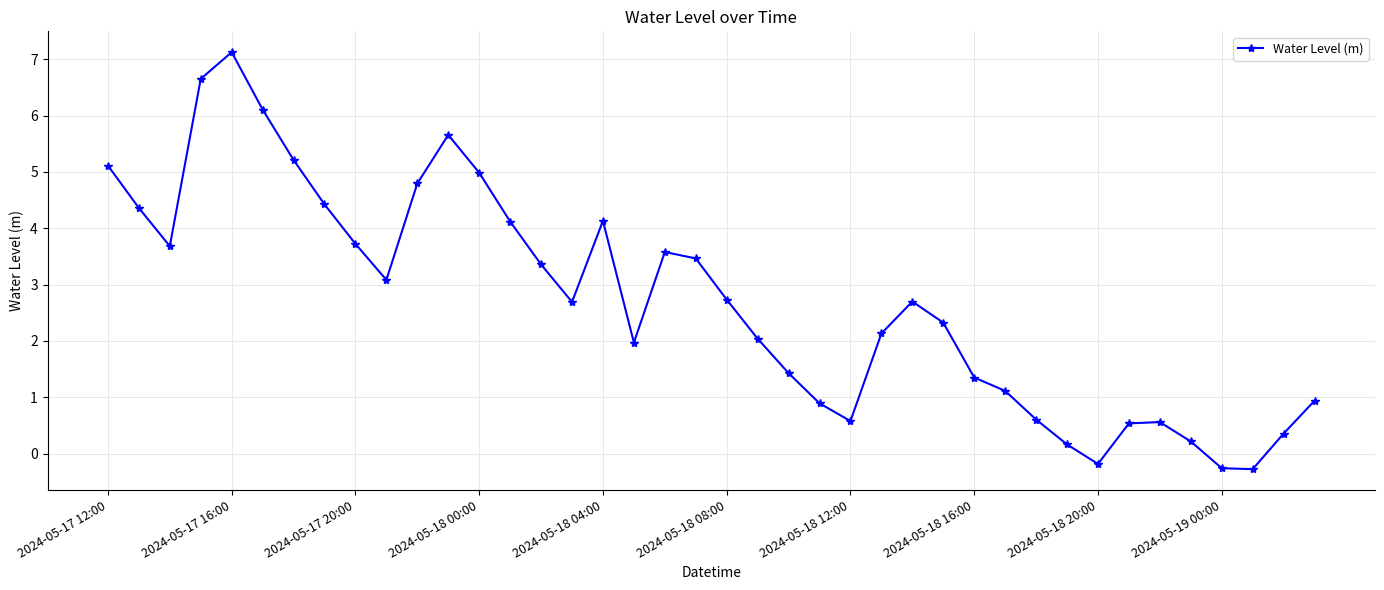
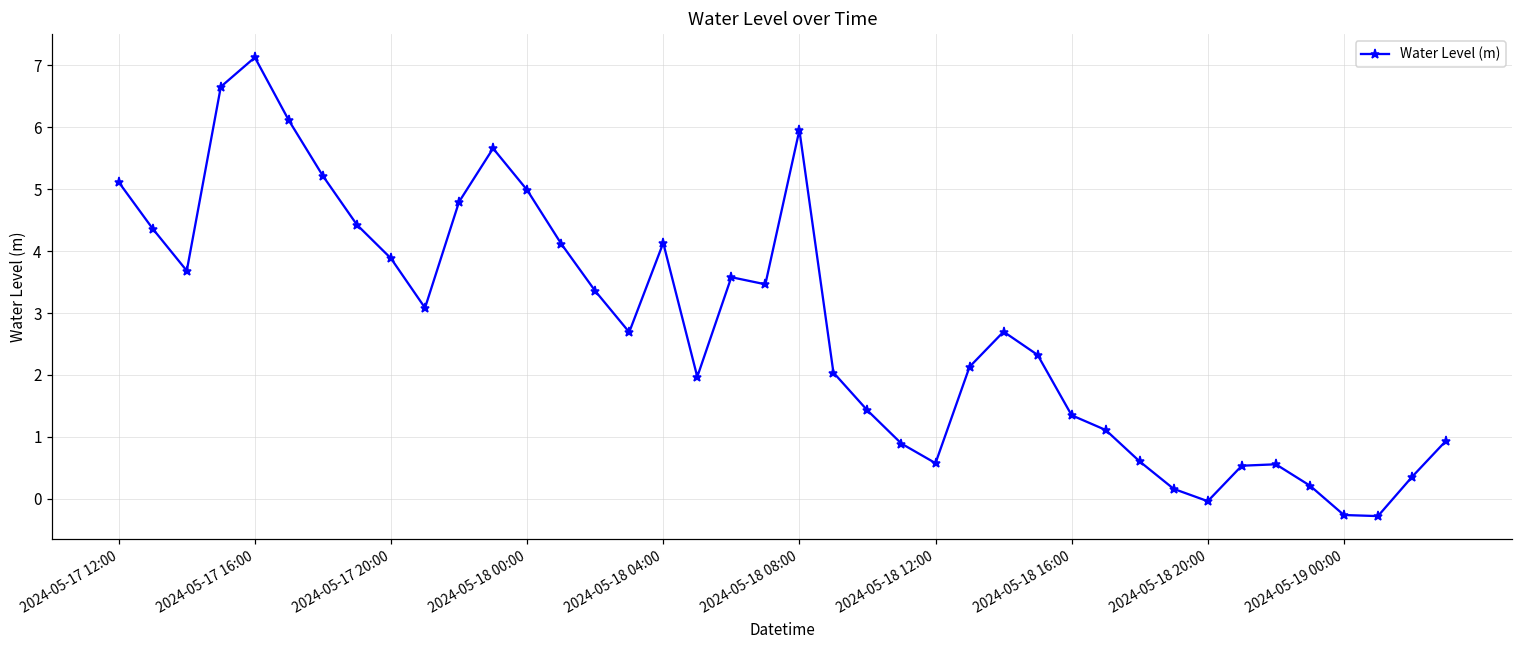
2024-05-17 20:00: 3.7 -> 3.9
2024-05-18 08:00: 2.7 -> 6.0
2024-05-18 20:00: -0.2 -> 0.0
